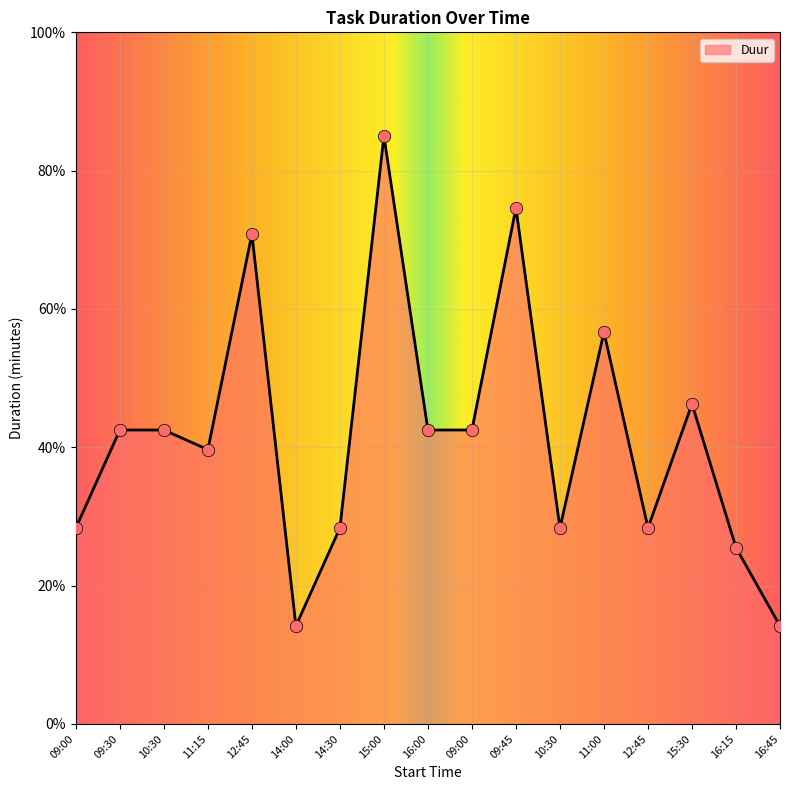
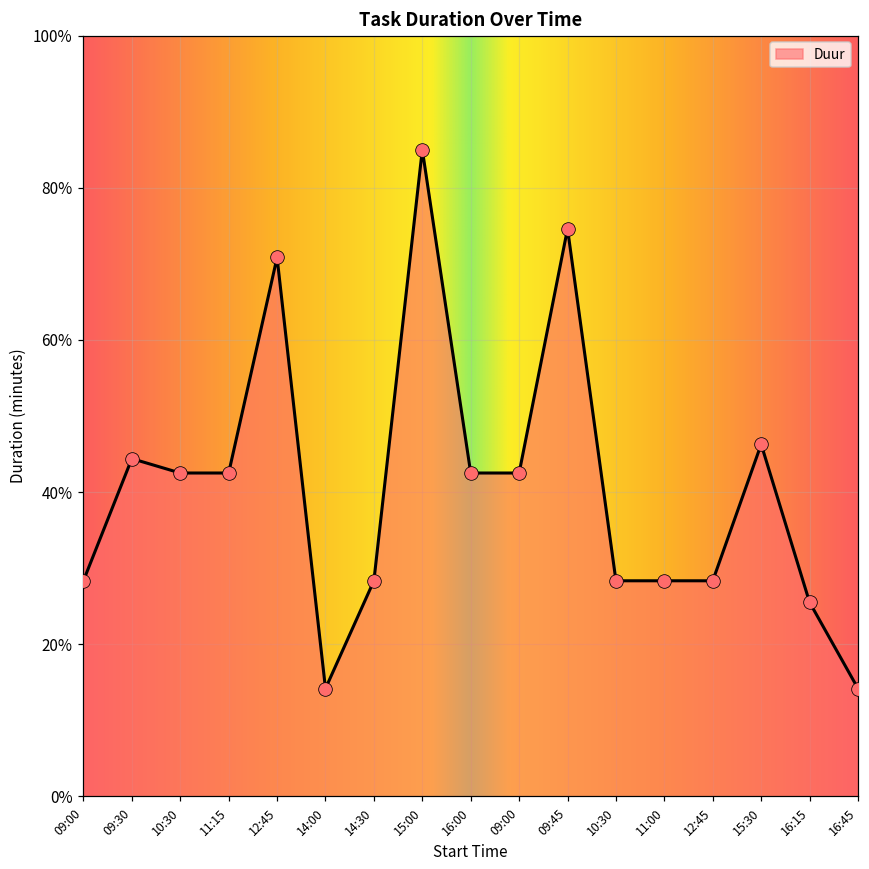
09:30: 43% -> 44%
11:15: 40% -> 43%
11:00: 57% -> 28%
